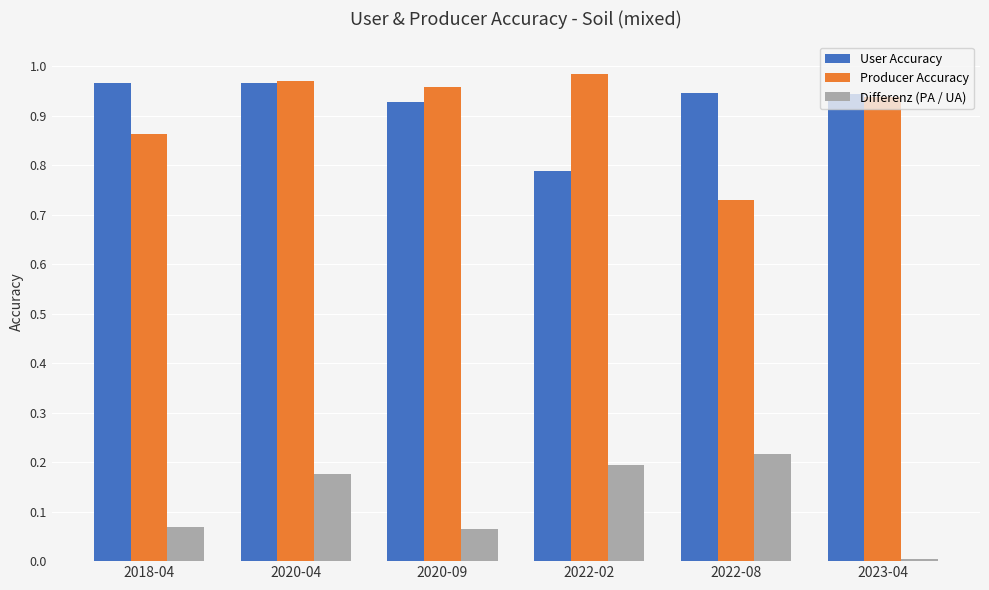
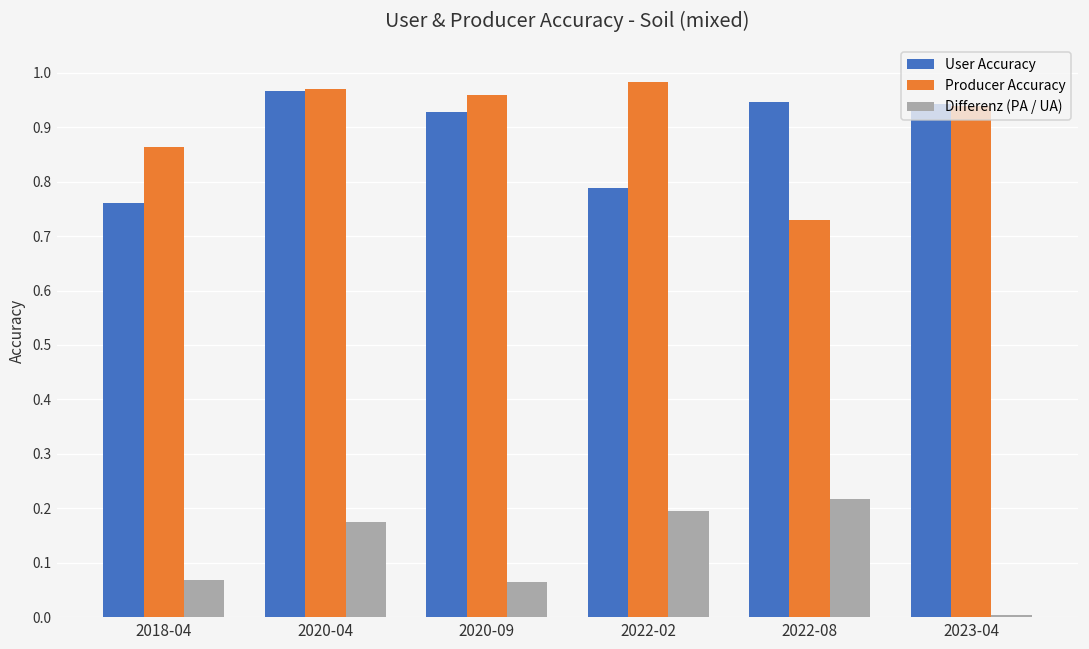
User Accuracy, 2018-04: 0.97 -> 0.76
